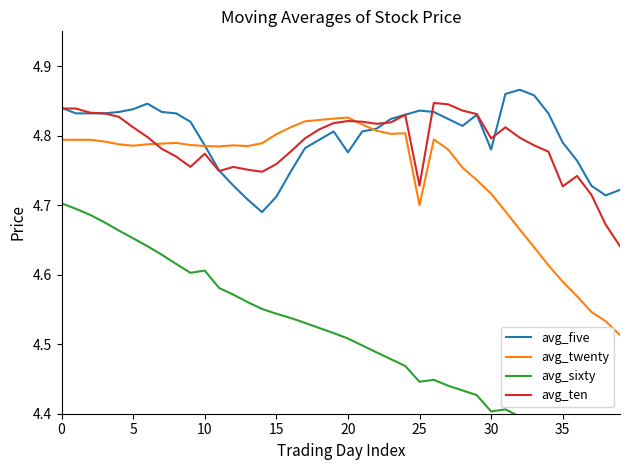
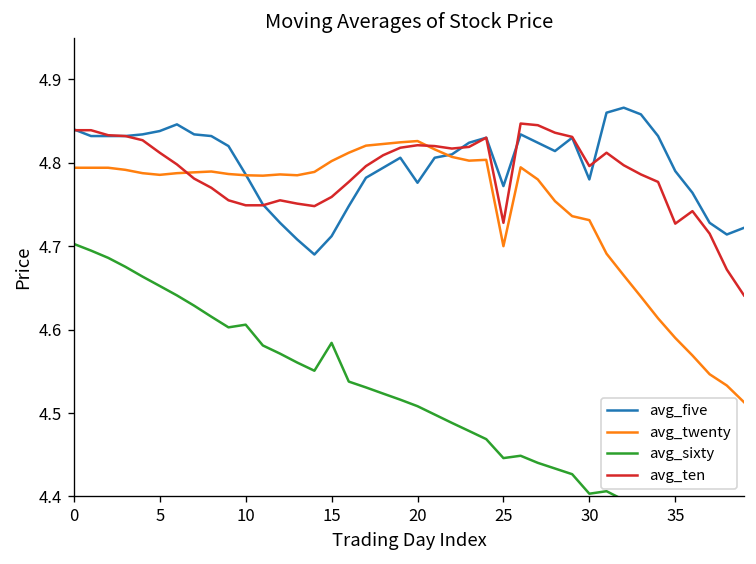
avg_ten, 10: 4.77 -> 4.75
avg_sixty, 15: 4.54 -> 4.58
avg_five, 25: 4.84 -> 4.77
avg_twenty, 30: 4.72 -> 4.73
